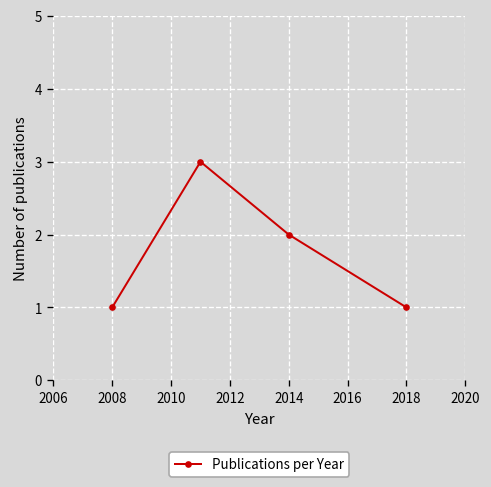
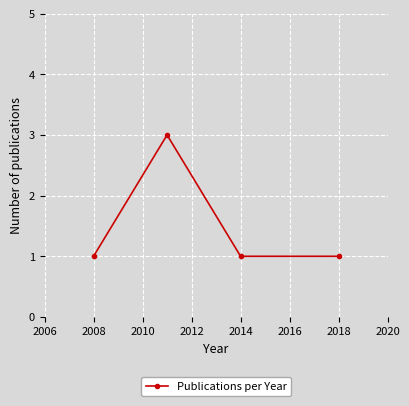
2014: 2 -> 1
